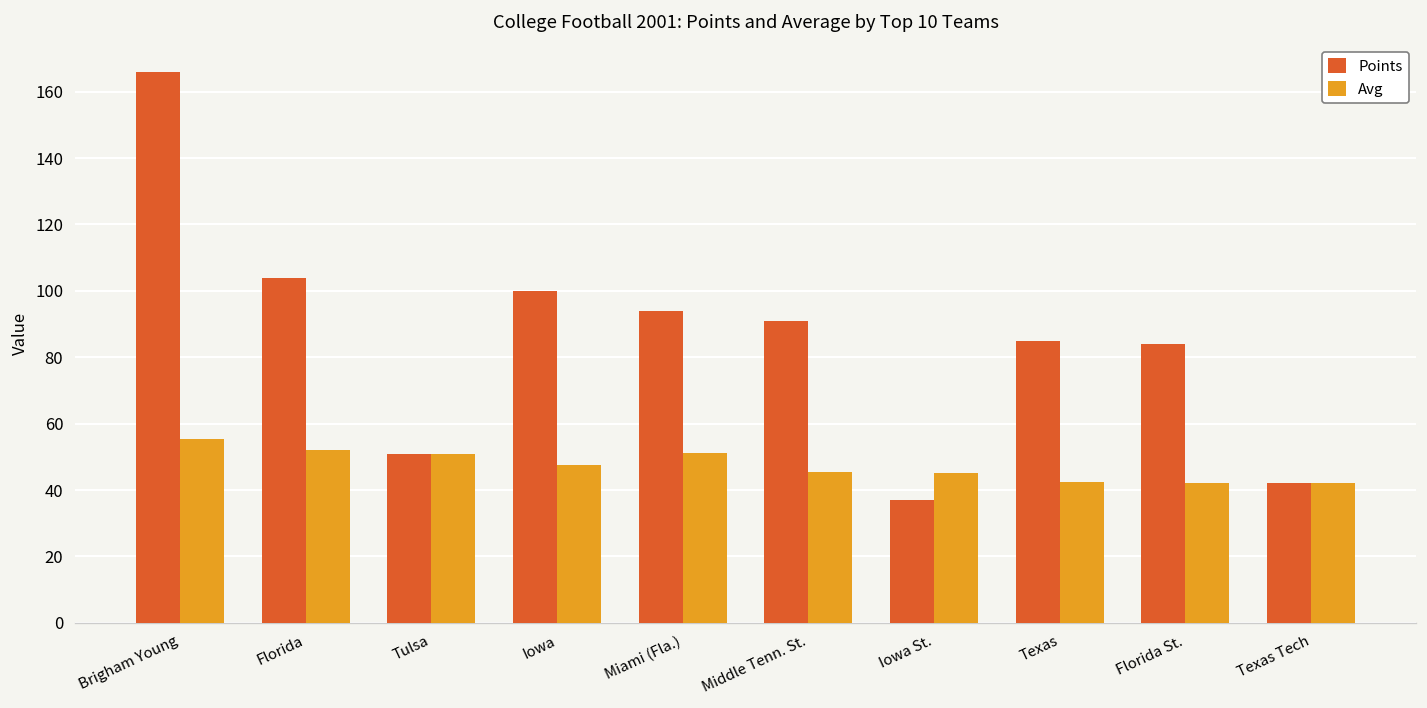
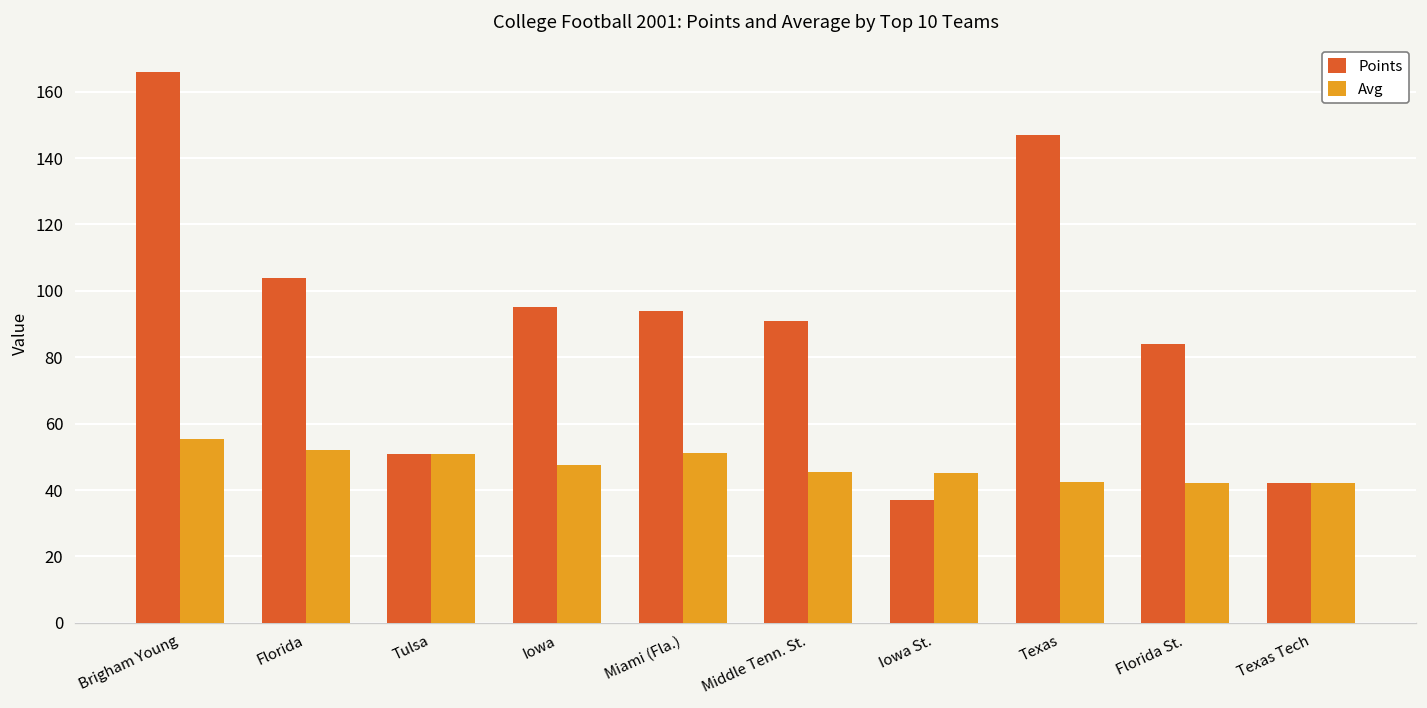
Points, Iowa: 100 -> 95
Points, Texas: 85 -> 147
